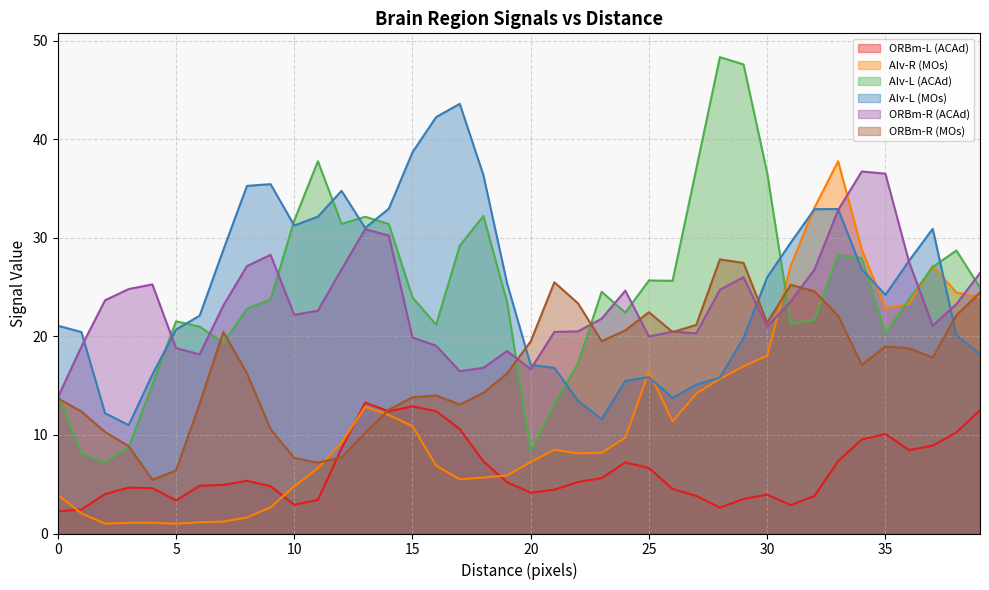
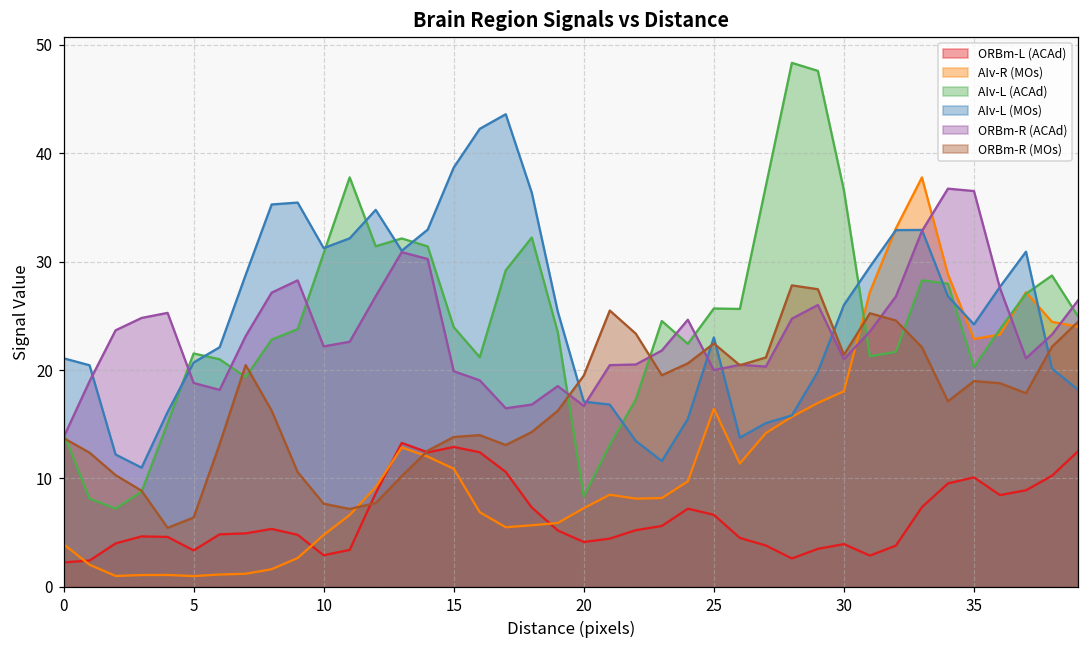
AIv-L (ACAd), 10: 32 -> 31
AIv-L (MOs), 25: 16 -> 23
